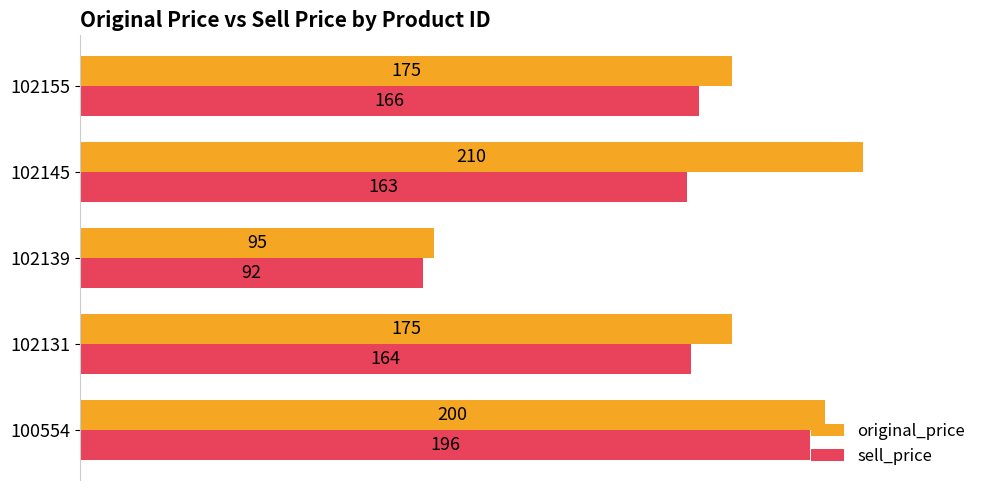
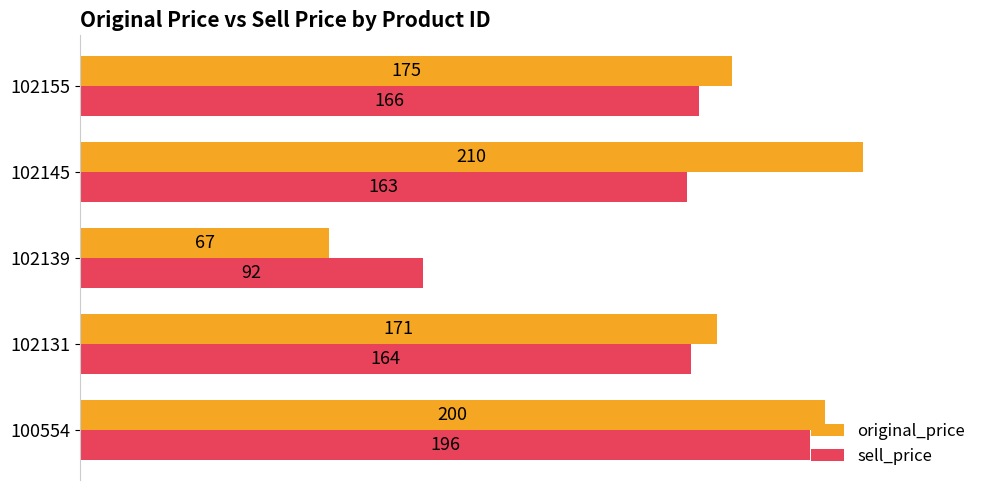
original_price, 102139: 95 -> 67
original_price, 102131: 175 -> 171
